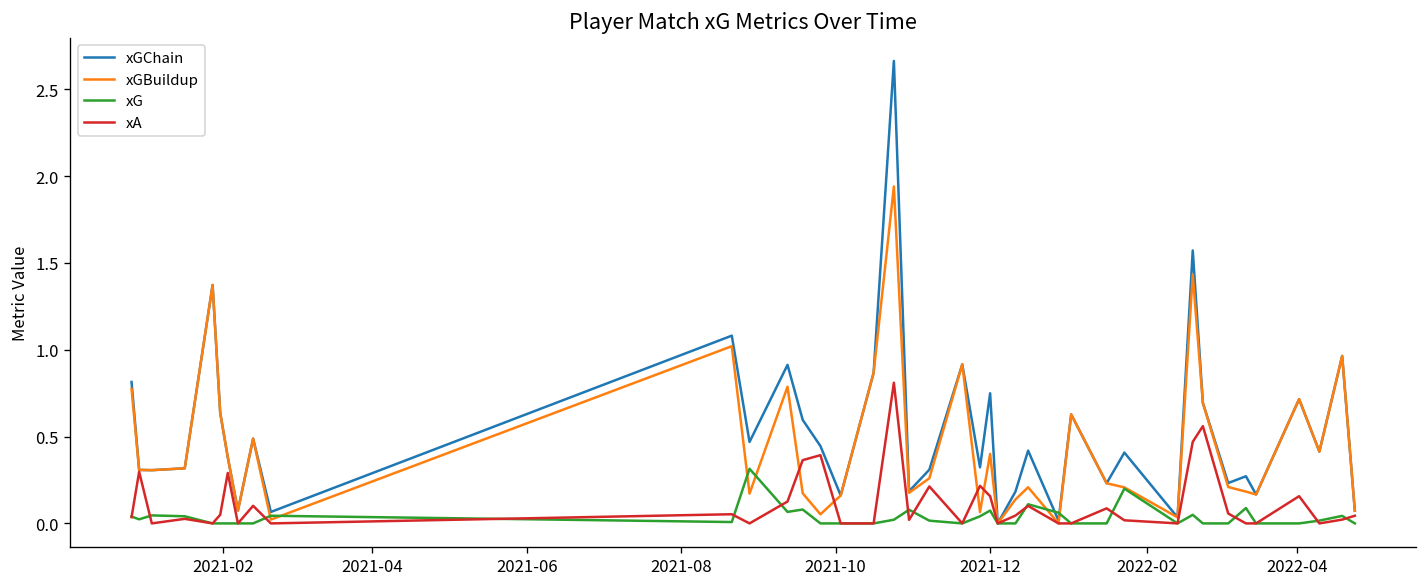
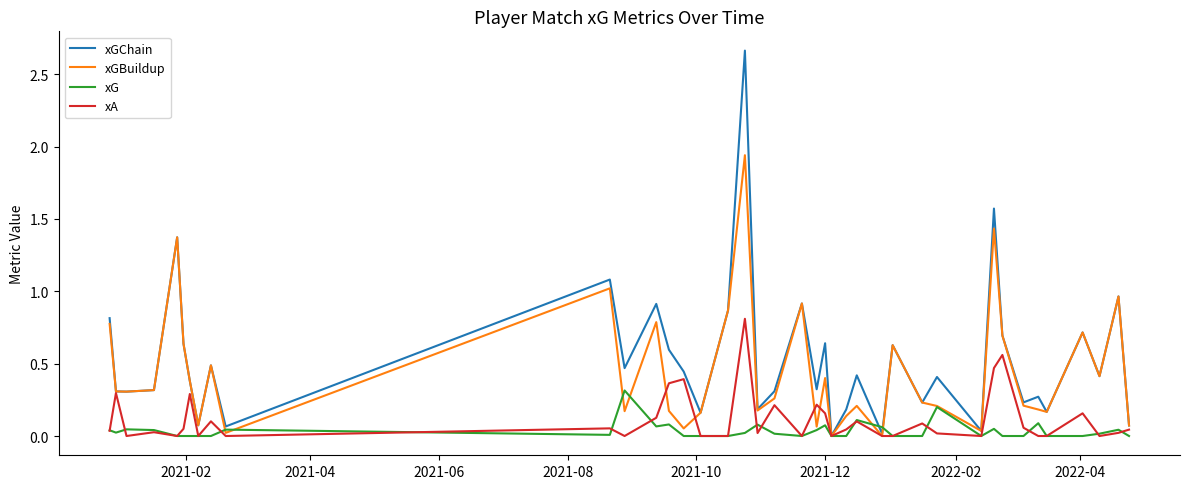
xGChain, 2021-12: 0.75 -> 0.64
